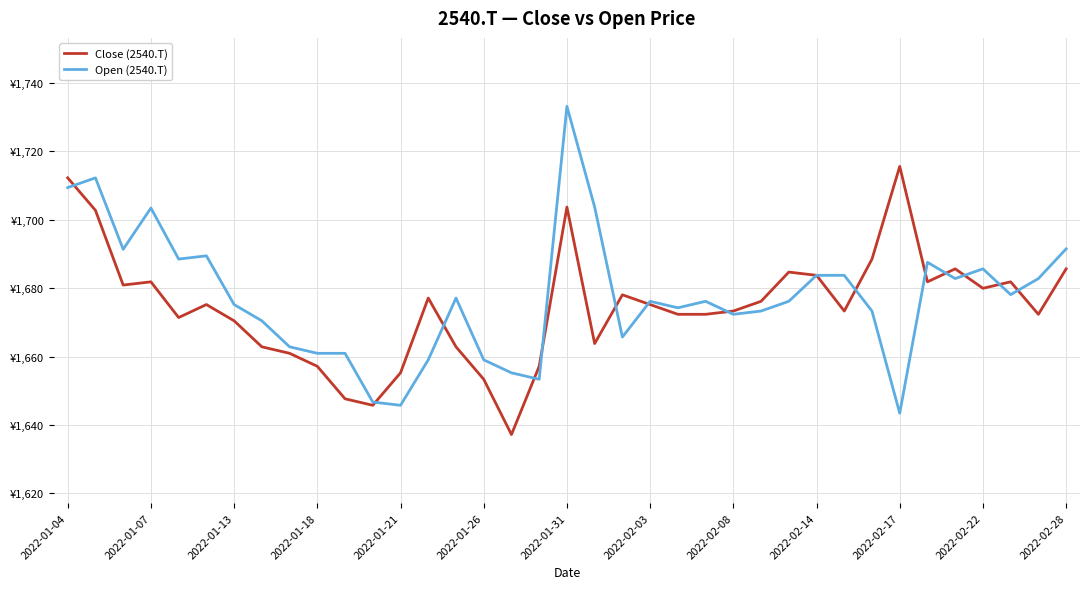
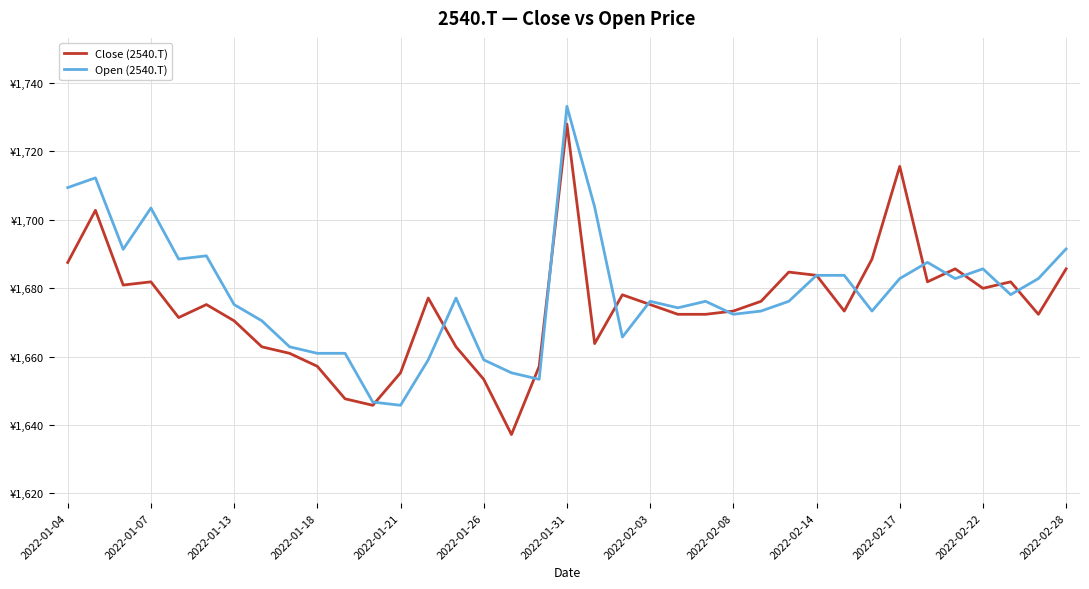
Close (2540.T), 2022-01-04: ¥1,712 -> ¥1,688
Close (2540.T), 2022-01-31: ¥1,704 -> ¥1,728
Open (2540.T), 2022-02-17: ¥1,643 -> ¥1,683
